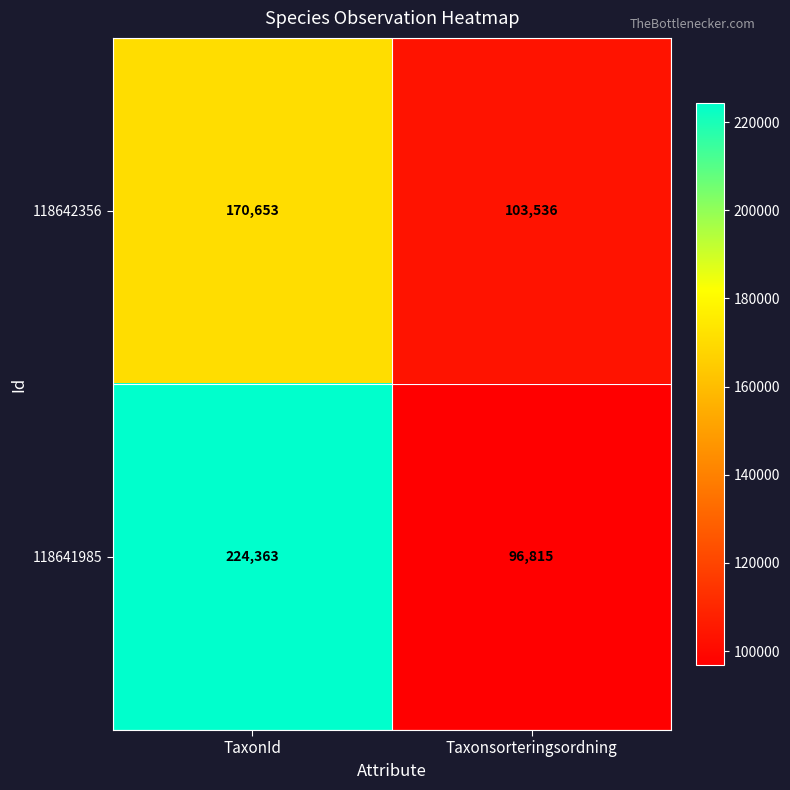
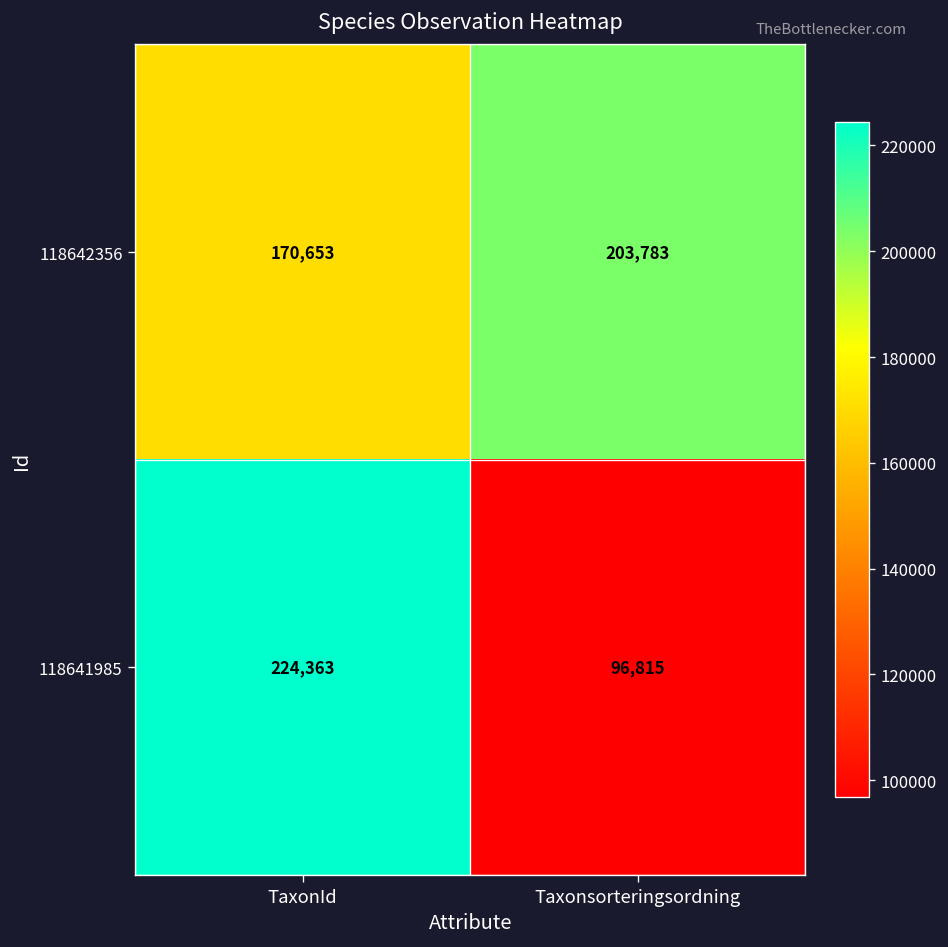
118642356, Taxonsorteringsordning: 103,536 -> 203,783
